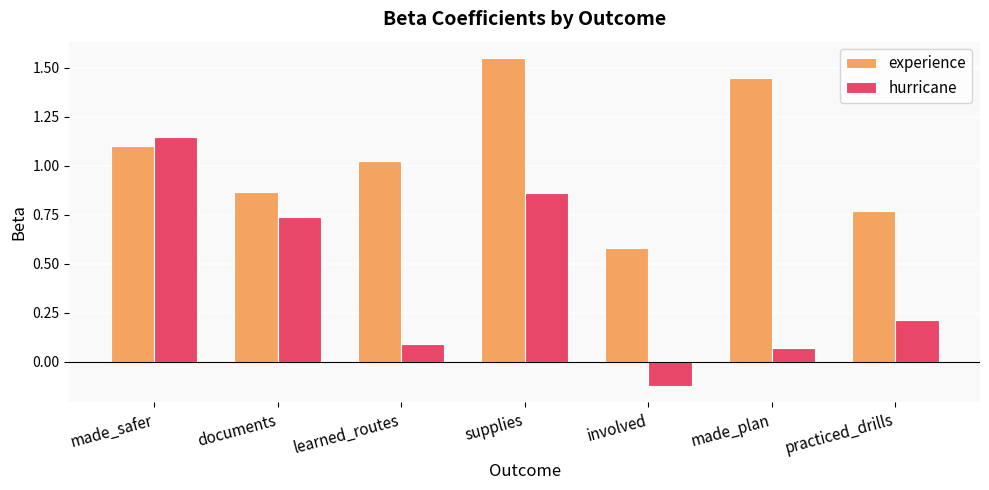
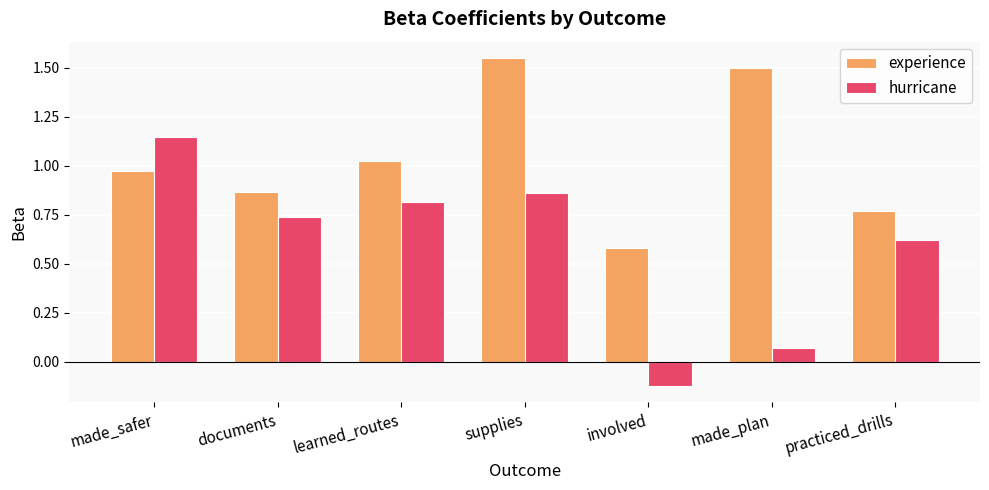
experience, made_safer: 1.10 -> 0.97
hurricane, learned_routes: 0.09 -> 0.82
experience, made_plan: 1.45 -> 1.50
hurricane, practiced_drills: 0.21 -> 0.62
